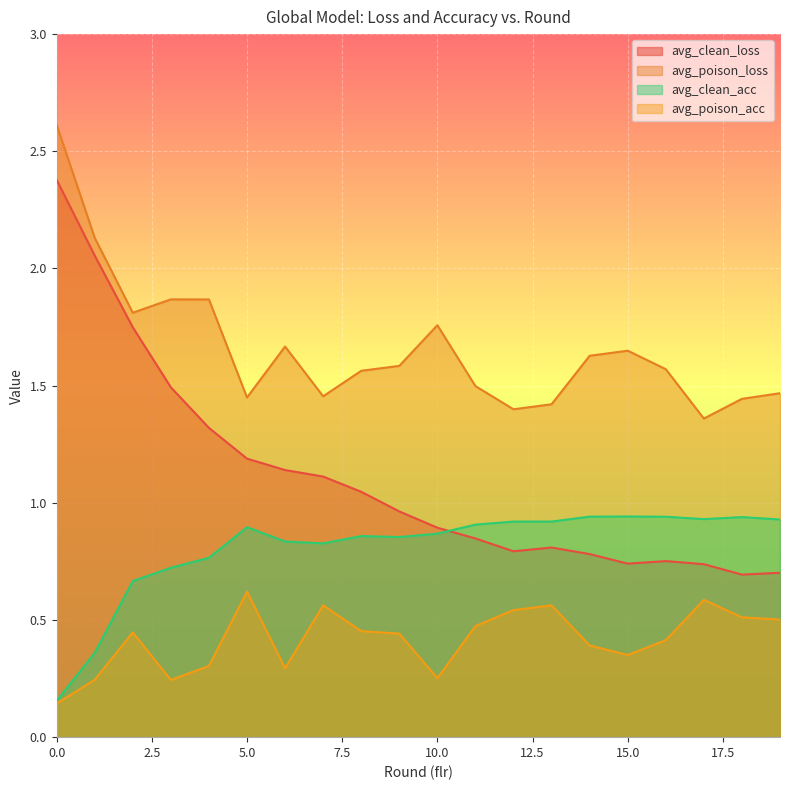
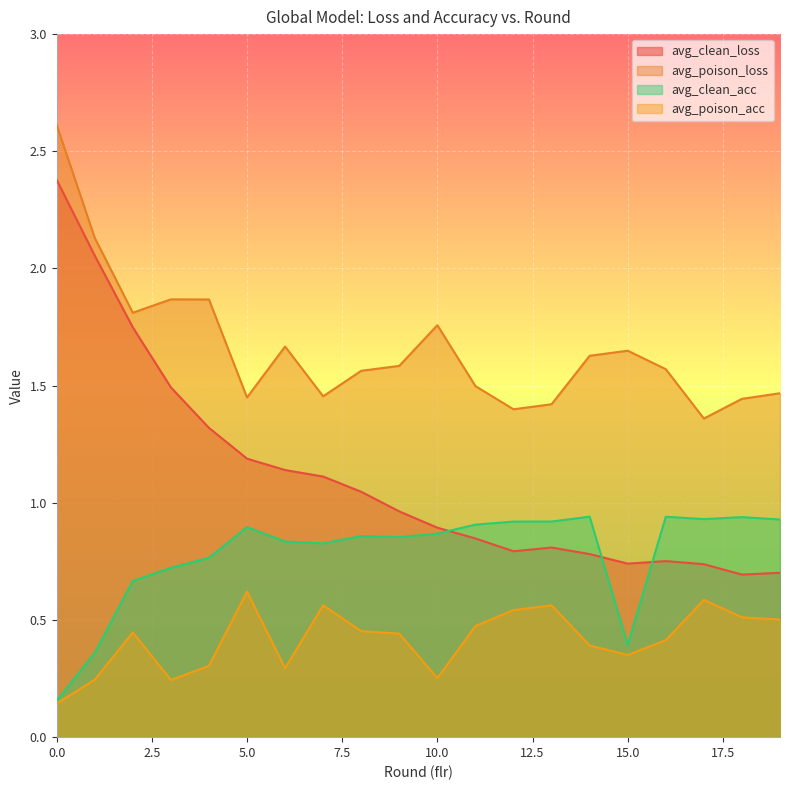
avg_clean_acc, 15.0: 0.94 -> 0.39
